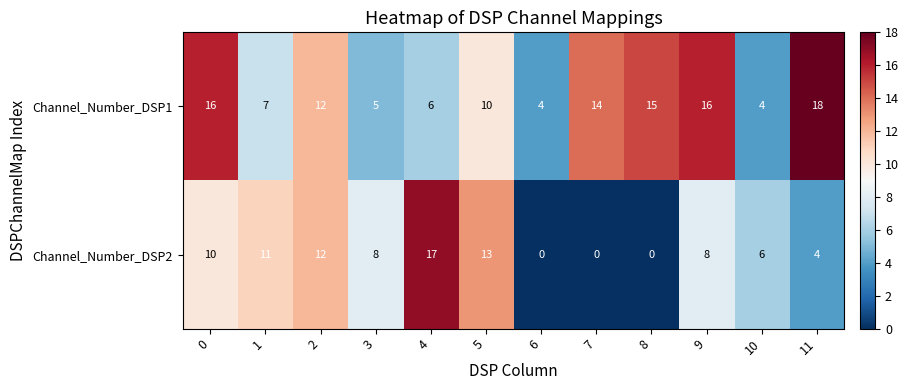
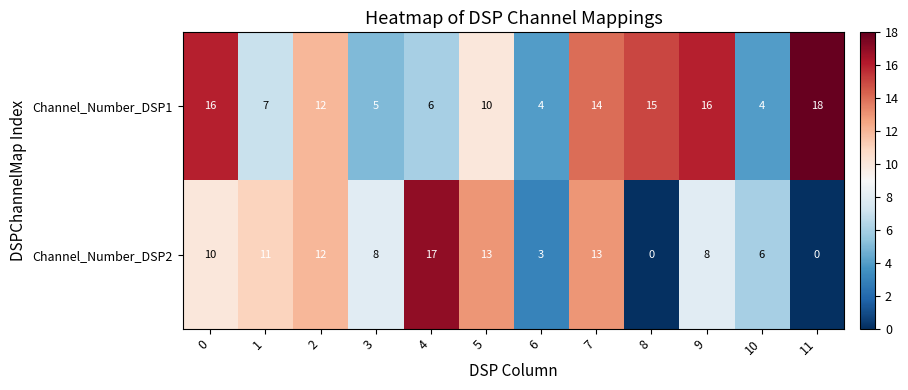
Channel_Number_DSP2, 6: 0 -> 3
Channel_Number_DSP2, 7: 0 -> 13
Channel_Number_DSP2, 11: 4 -> 0
